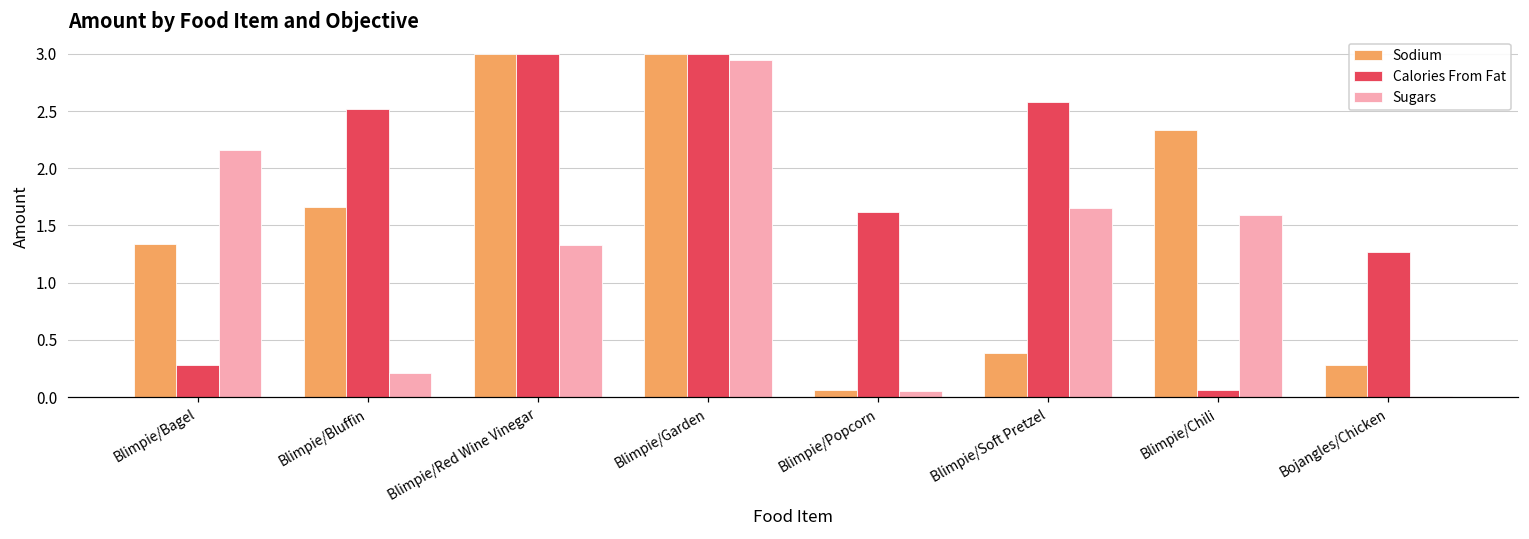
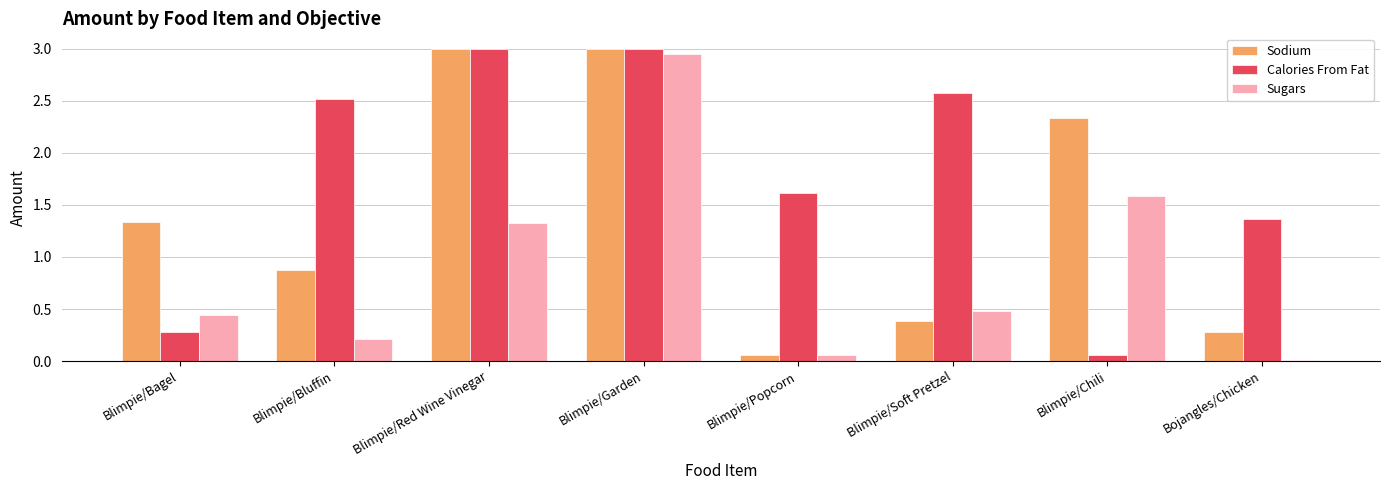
Sugars, Blimpie/Bagel: 2.16 -> 0.44
Sodium, Blimpie/Bluffin: 1.66 -> 0.87
Sugars, Blimpie/Soft Pretzel: 1.66 -> 0.48
Calories From Fat, Bojangles/Chicken: 1.27 -> 1.37
